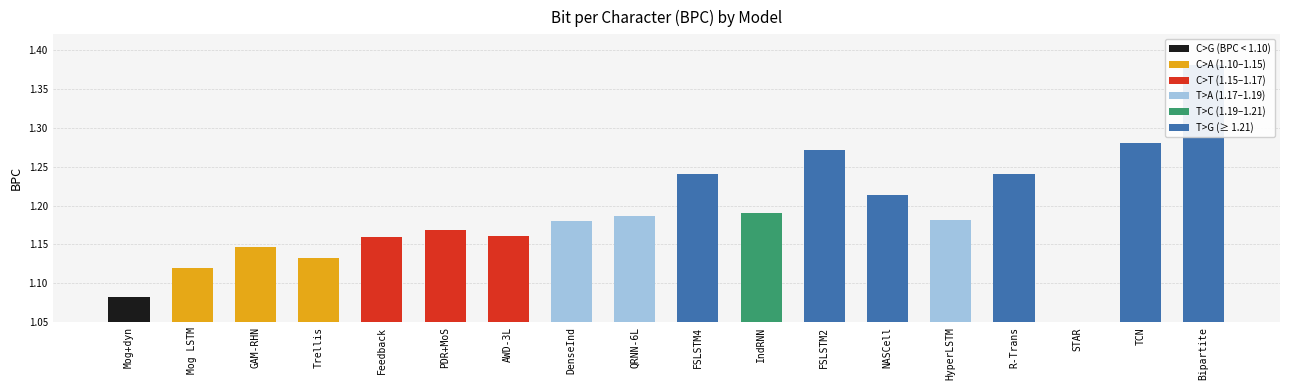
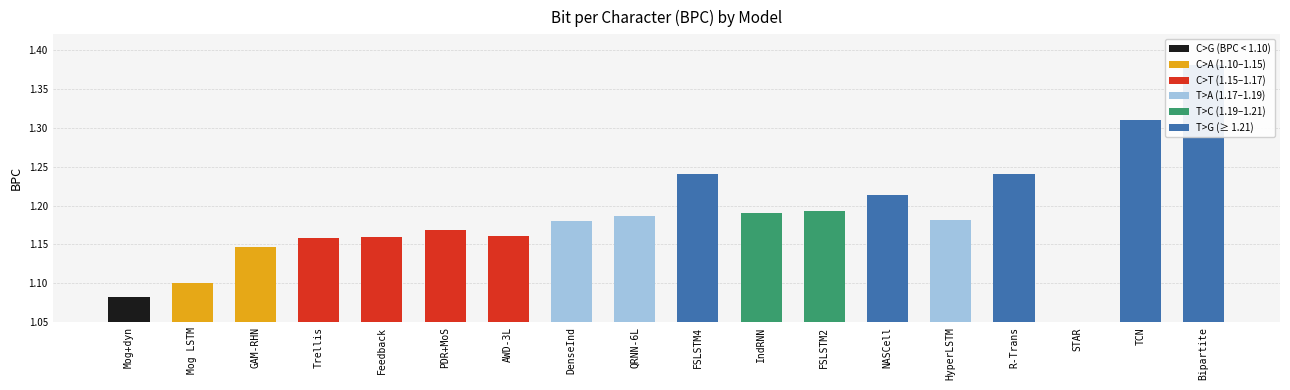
Mog LSTM: 1.12 -> 1.10
Trellis: 1.13 -> 1.16
FSLSTM2: 1.27 -> 1.19
TCN: 1.28 -> 1.31
